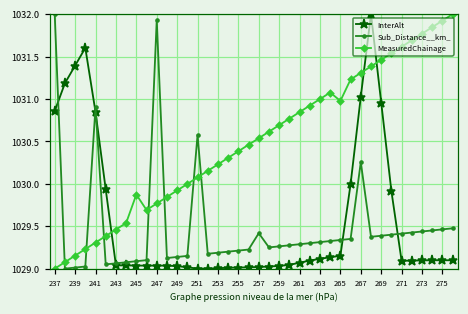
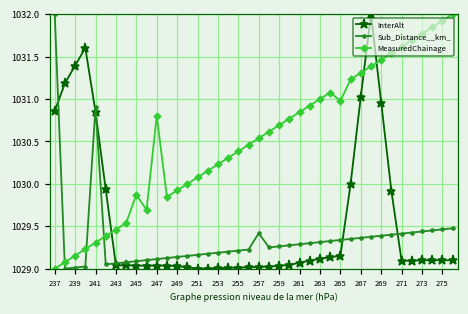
Sub_Distance__km_, 247: 1031.9 -> 1029.1
MeasuredChainage, 247: 1029.8 -> 1030.8
Sub_Distance__km_, 251: 1030.6 -> 1029.2
Sub_Distance__km_, 267: 1030.3 -> 1029.4
